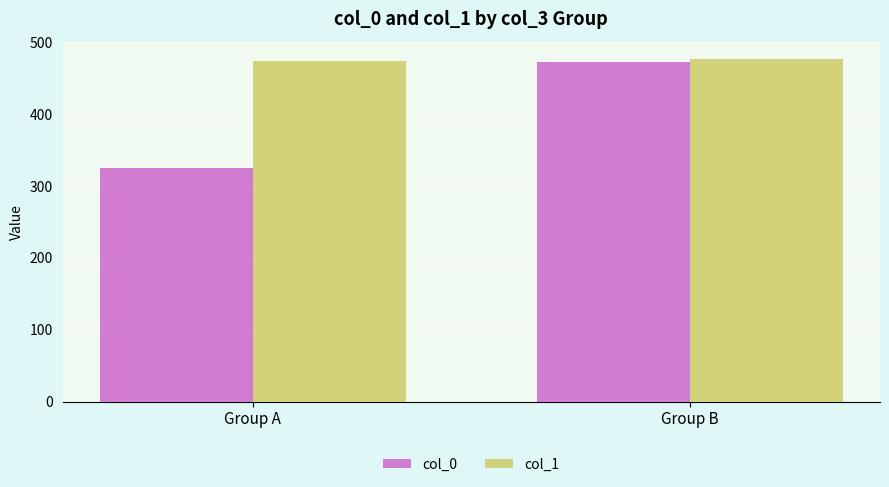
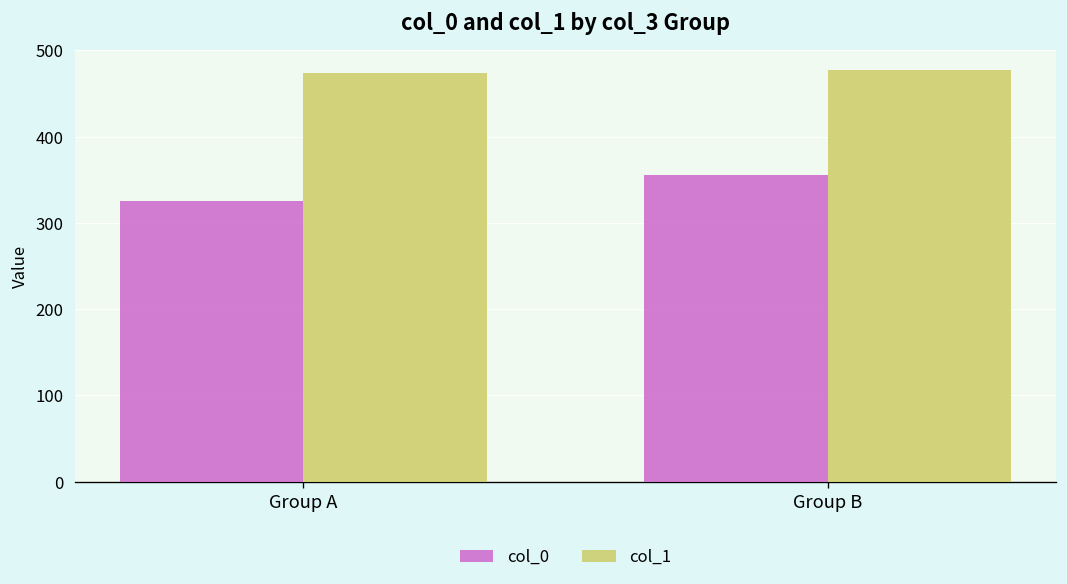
col_0, Group B: 470 -> 360
